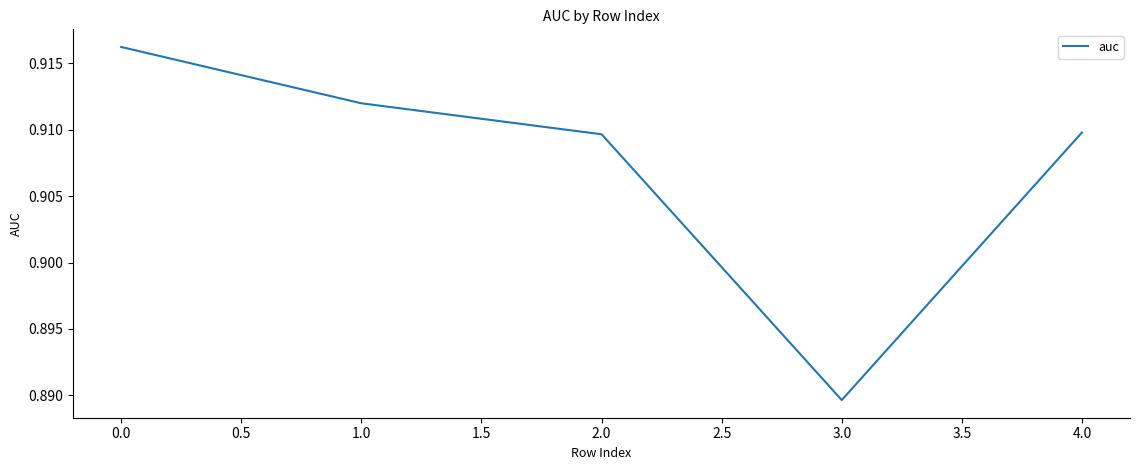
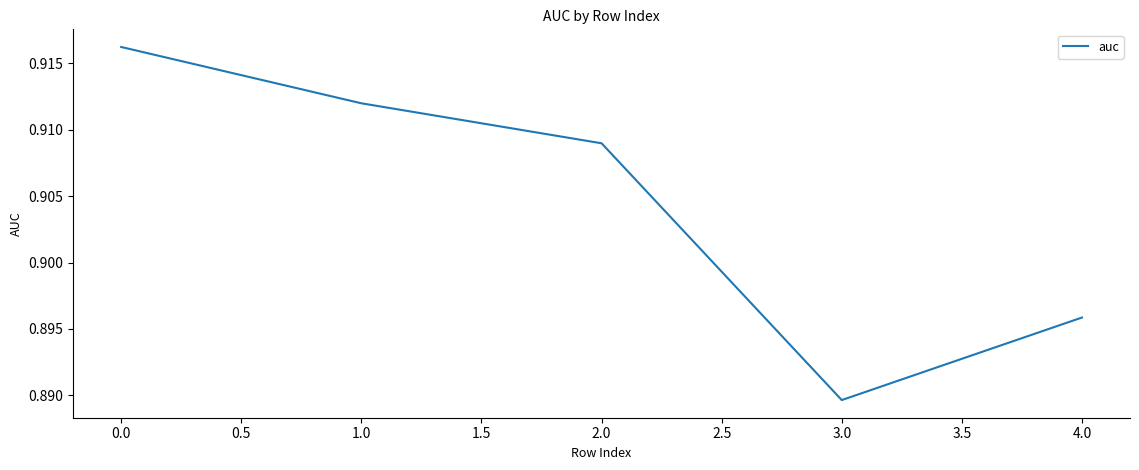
2.0: 0.9096 -> 0.9090
4.0: 0.9098 -> 0.8959
